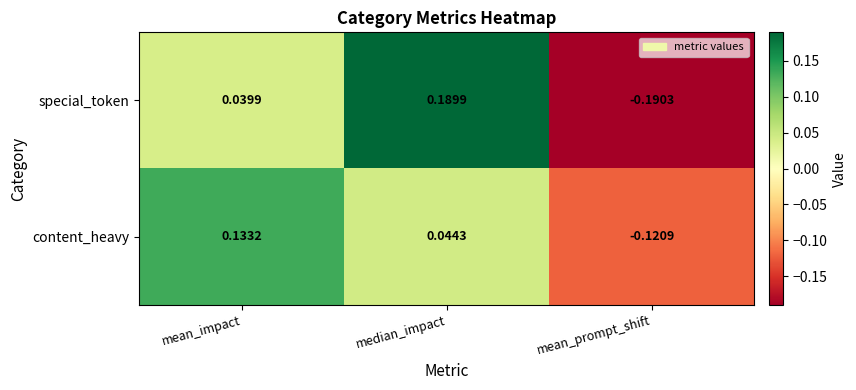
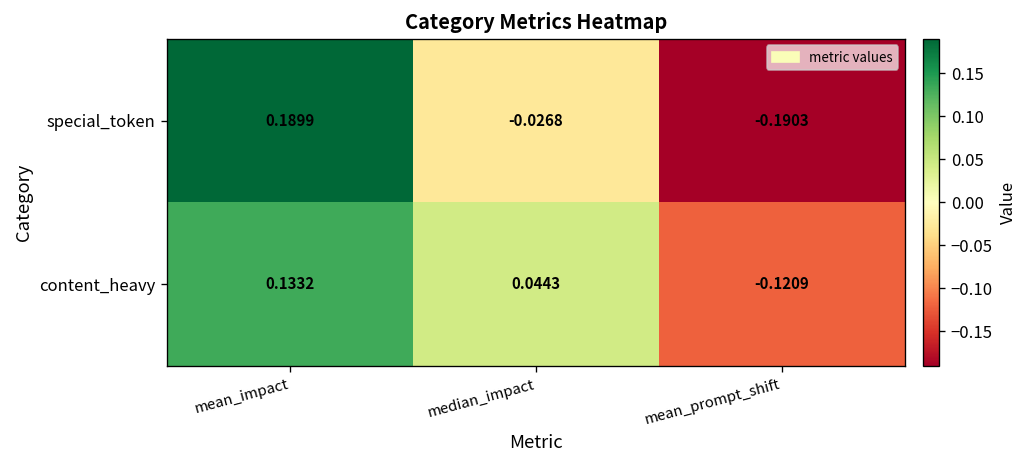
special_token, mean_impact: 0.0399 -> 0.1899
special_token, median_impact: 0.1899 -> -0.0268
